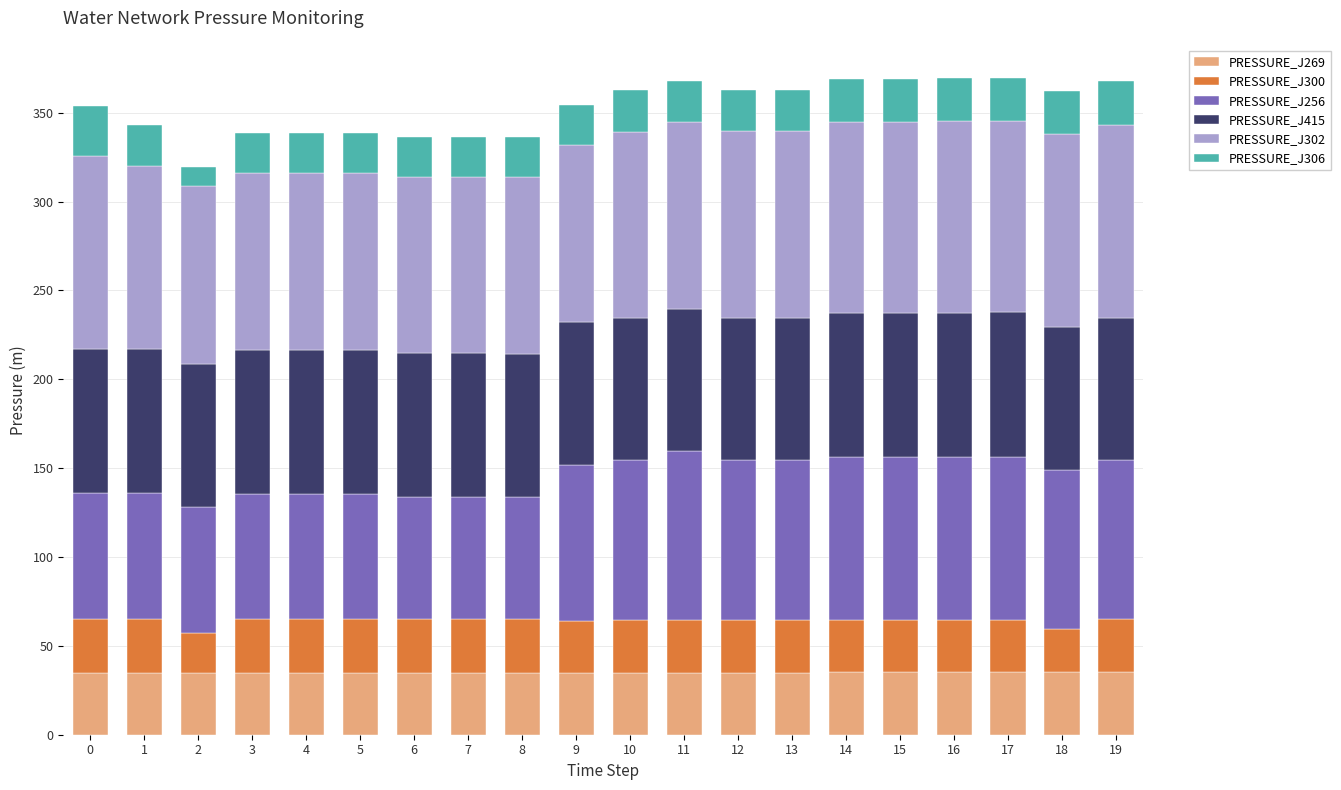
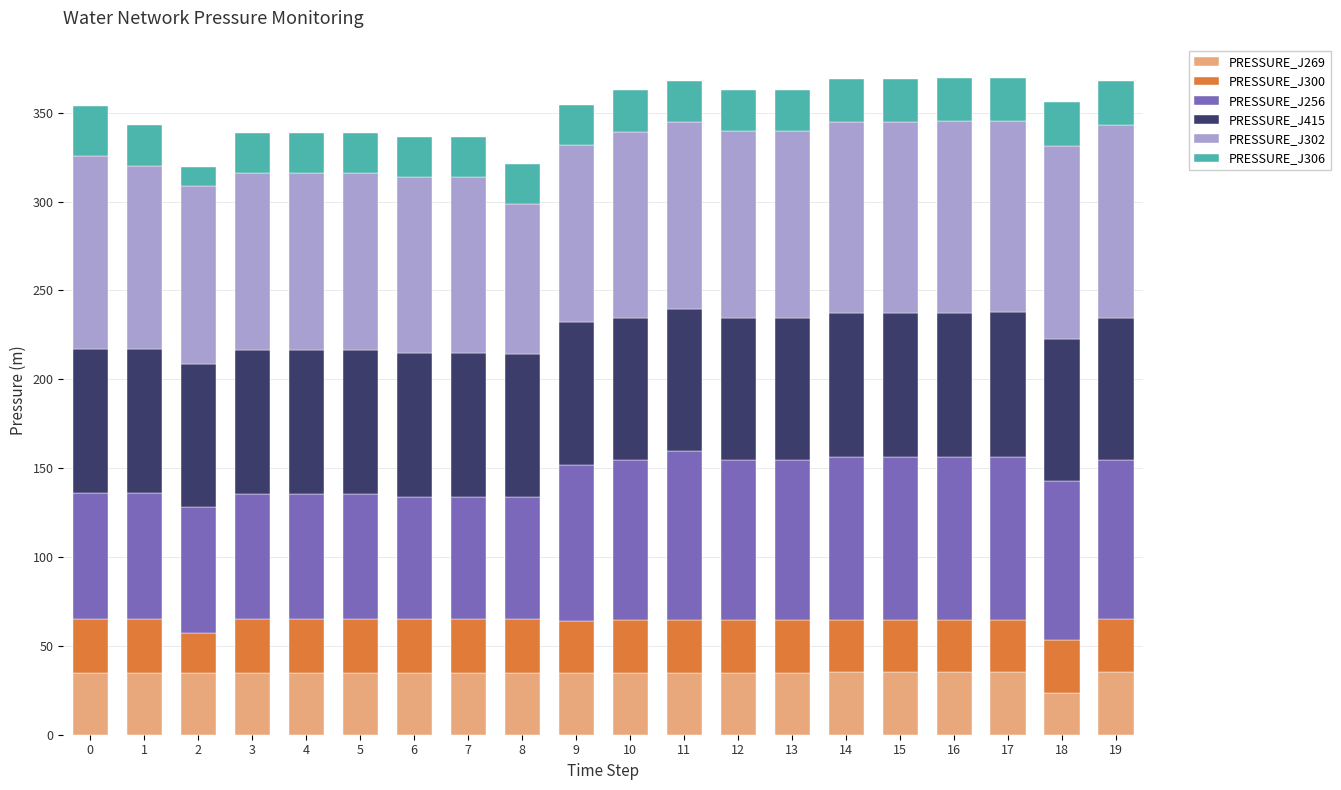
PRESSURE_J302, 8: 99 -> 84
PRESSURE_J269, 18: 35 -> 23
PRESSURE_J300, 18: 24 -> 30
